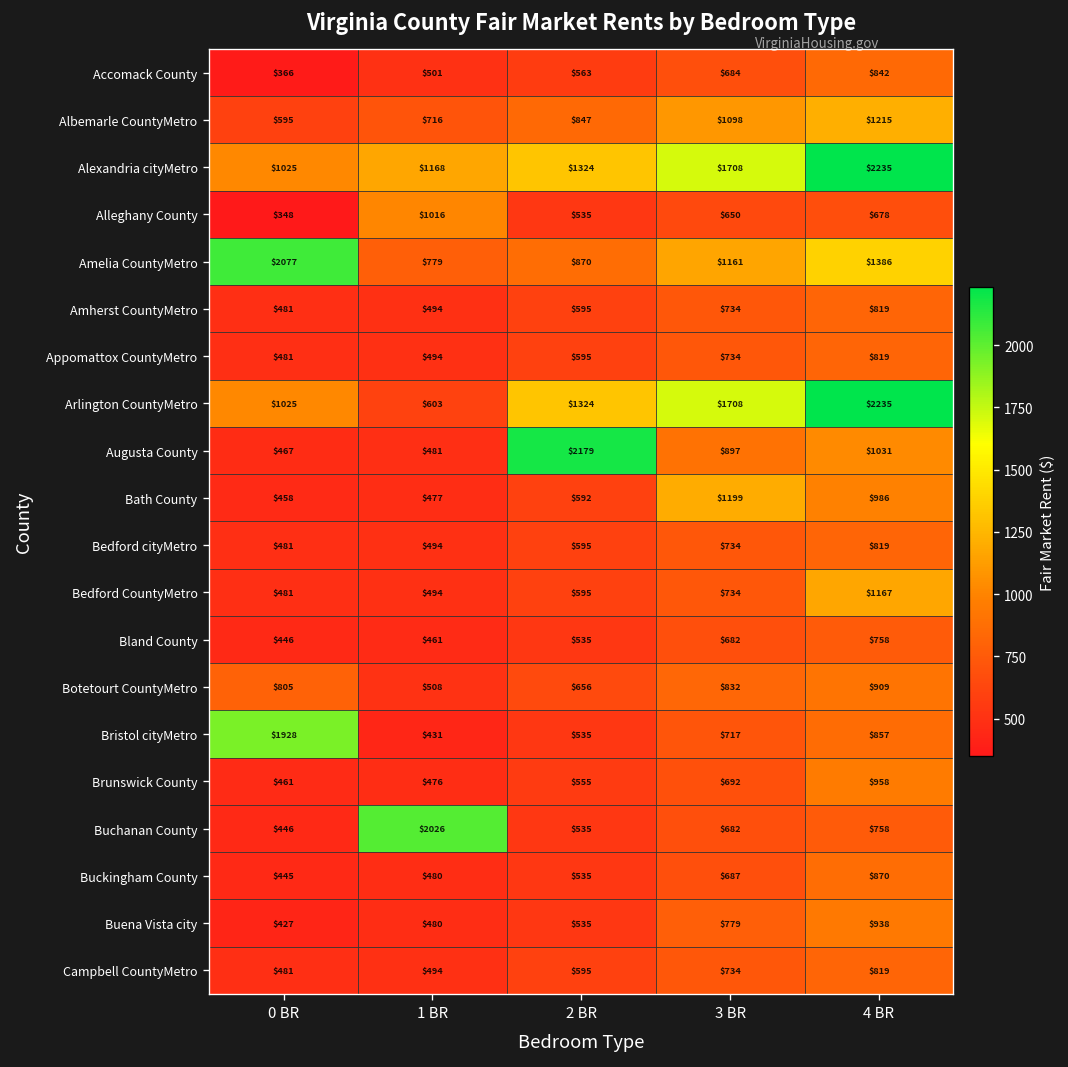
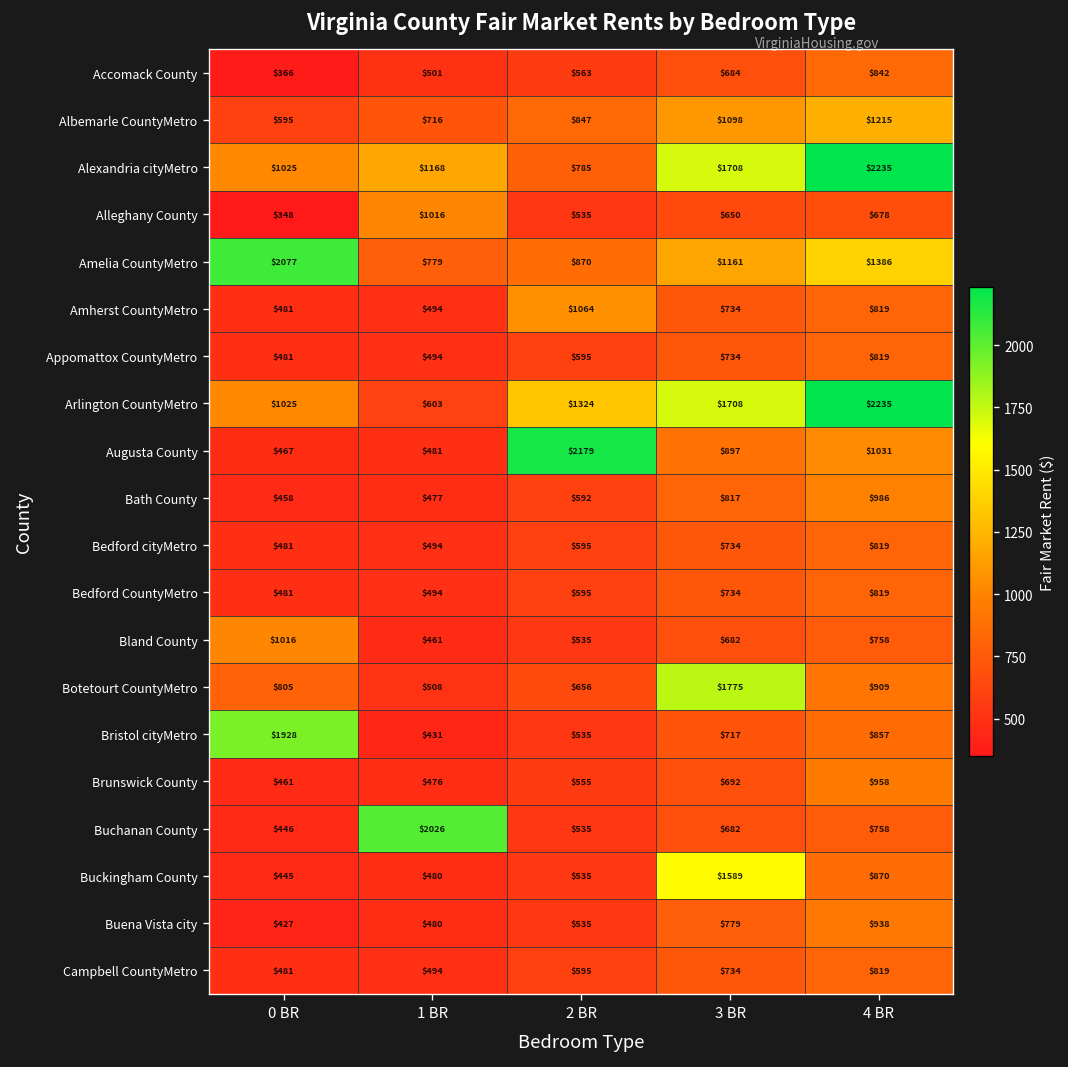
Alexandria cityMetro, 2 BR: $1324 -> $785
Amherst CountyMetro, 2 BR: $595 -> $1064
Bath County, 3 BR: $1199 -> $817
Bedford CountyMetro, 4 BR: $1167 -> $819
Bland County, 0 BR: $446 -> $1016
Botetourt CountyMetro, 3 BR: $832 -> $1775
Buckingham County, 3 BR: $687 -> $1589
